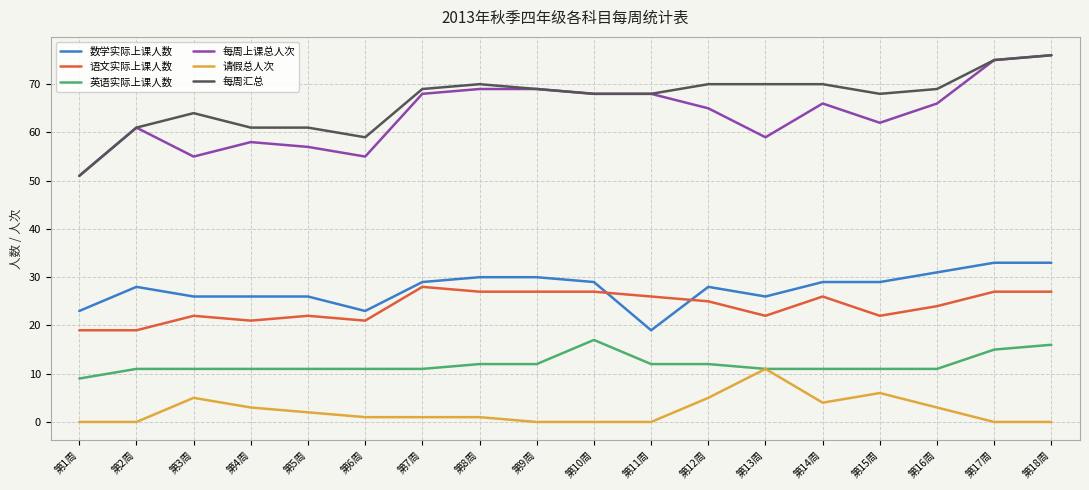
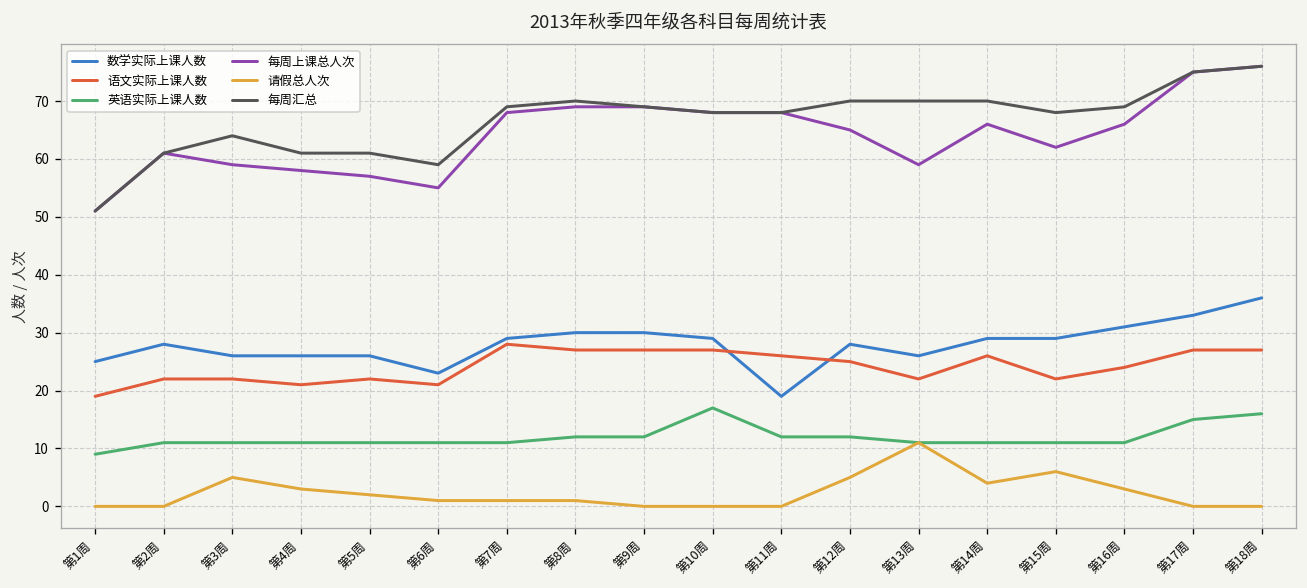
数学实际上课人数, 第1周: 23 -> 25
语文实际上课人数, 第2周: 19 -> 22
每周上课总人次, 第3周: 55 -> 59
数学实际上课人数, 第18周: 33 -> 36
